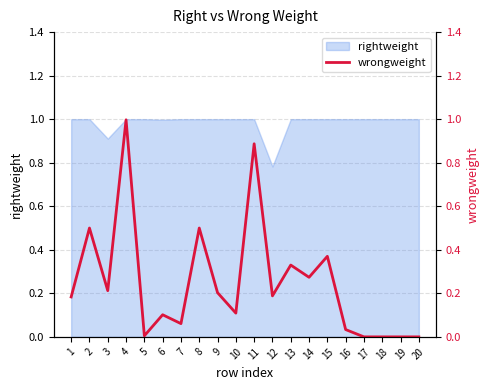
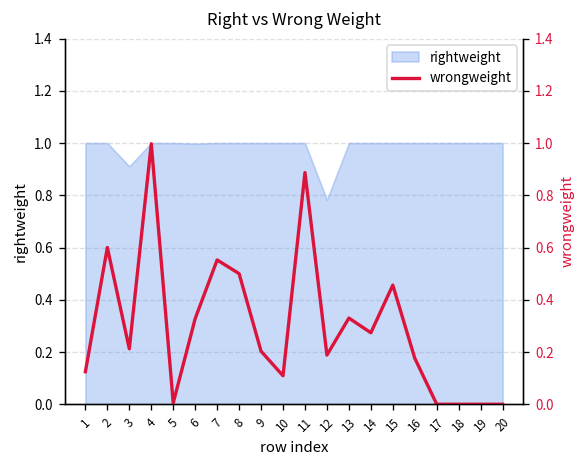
wrongweight, 1: 0.18 -> 0.12
wrongweight, 2: 0.5 -> 0.6
wrongweight, 6: 0.10 -> 0.33
wrongweight, 7: 0.06 -> 0.55
wrongweight, 15: 0.37 -> 0.46
wrongweight, 16: 0.03 -> 0.18
